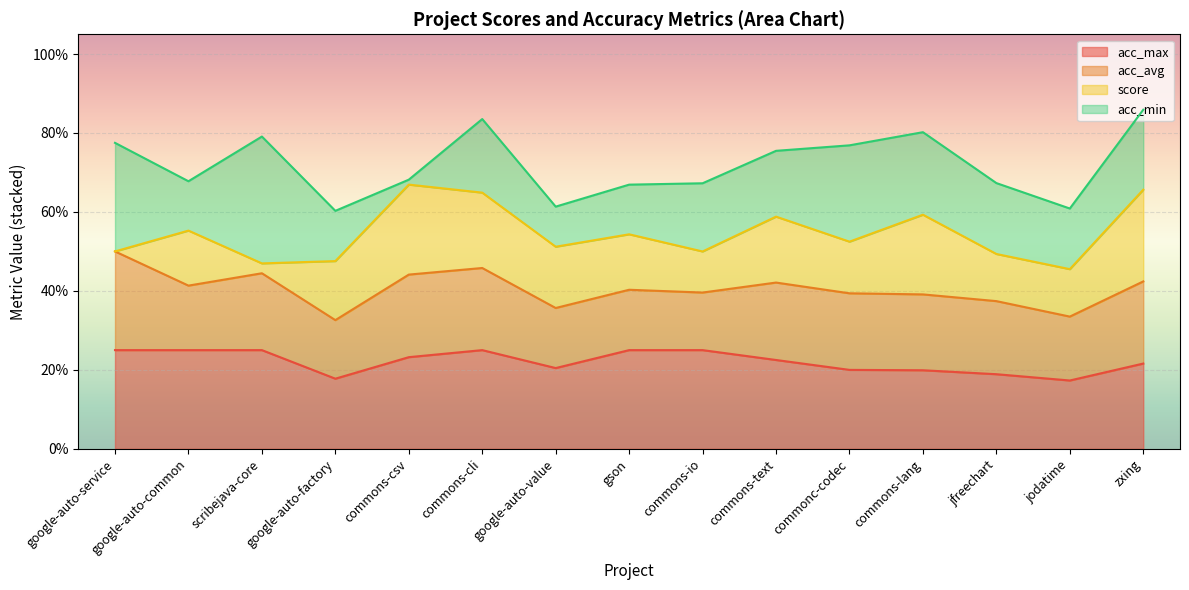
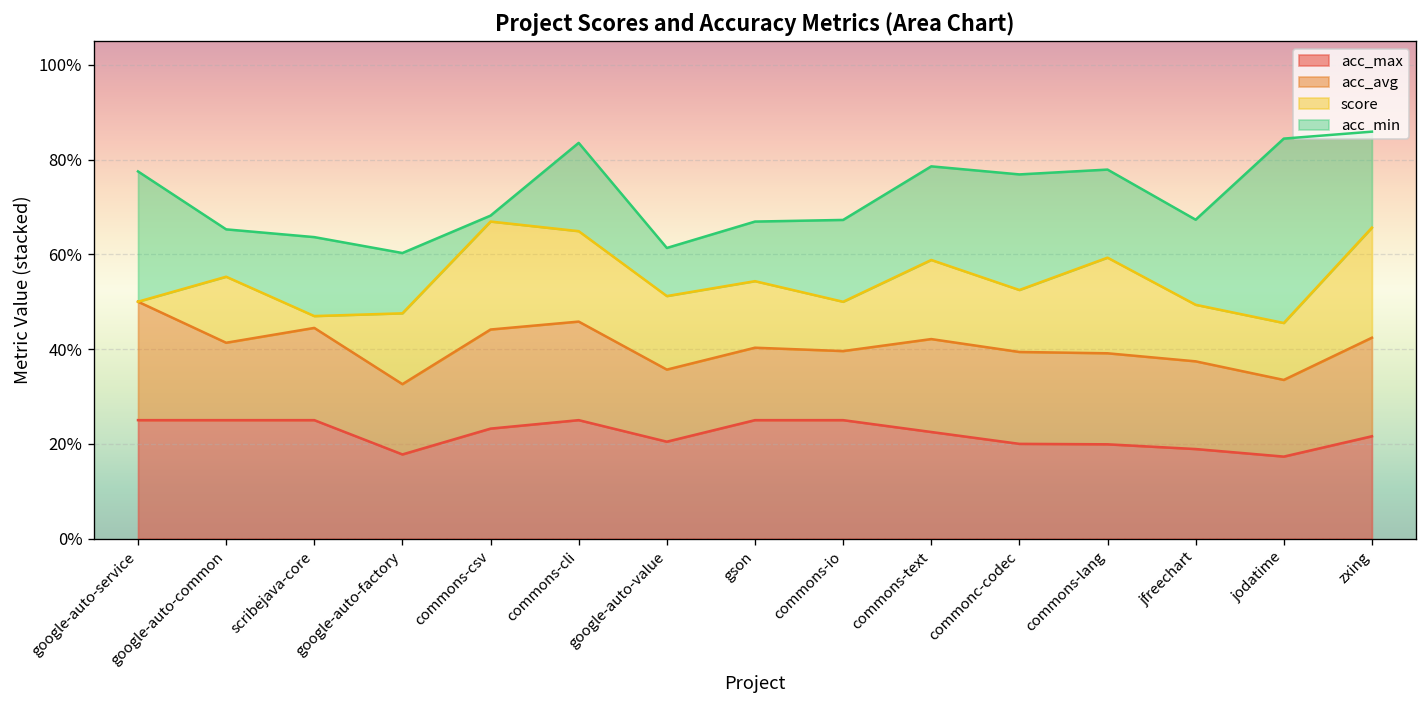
acc_min, google-auto-common: 13% -> 10%
acc_min, scribejava-core: 32% -> 17%
acc_min, commons-text: 17% -> 20%
acc_min, commons-lang: 21% -> 19%
acc_min, jodatime: 15% -> 39%
